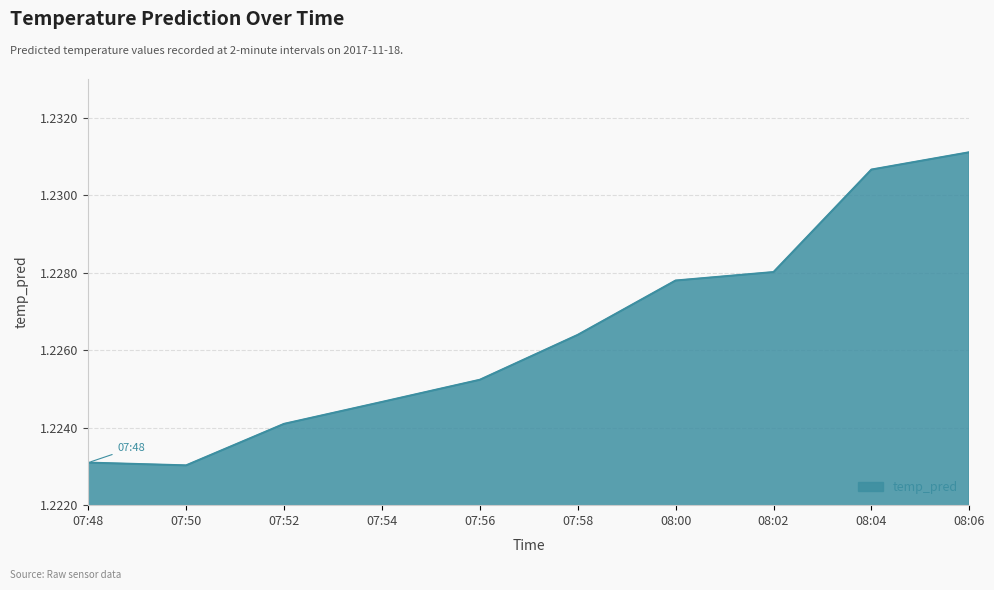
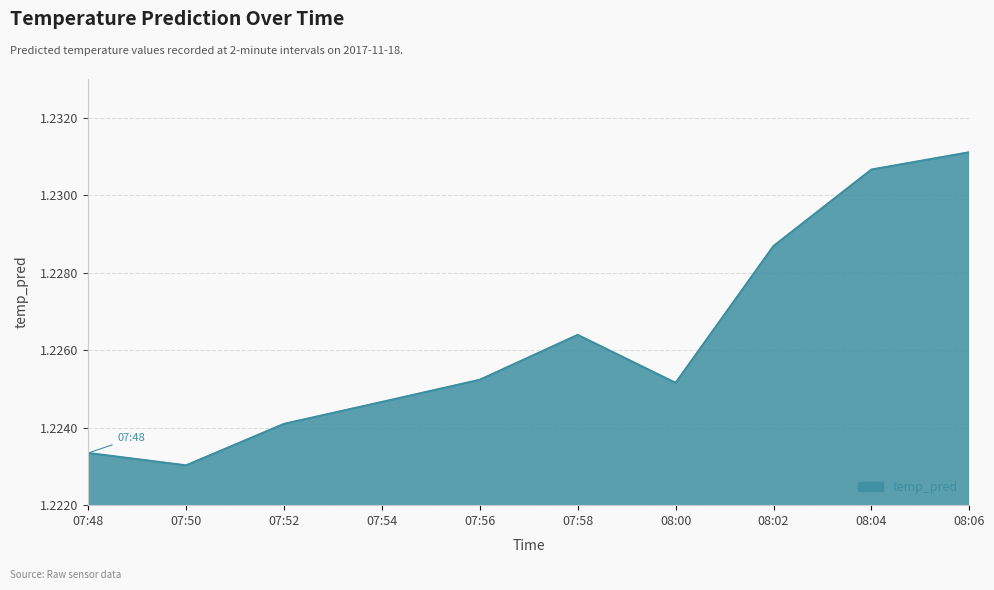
07:48: 1.2231 -> 1.2233
08:00: 1.2278 -> 1.2252
08:02: 1.2280 -> 1.2287
